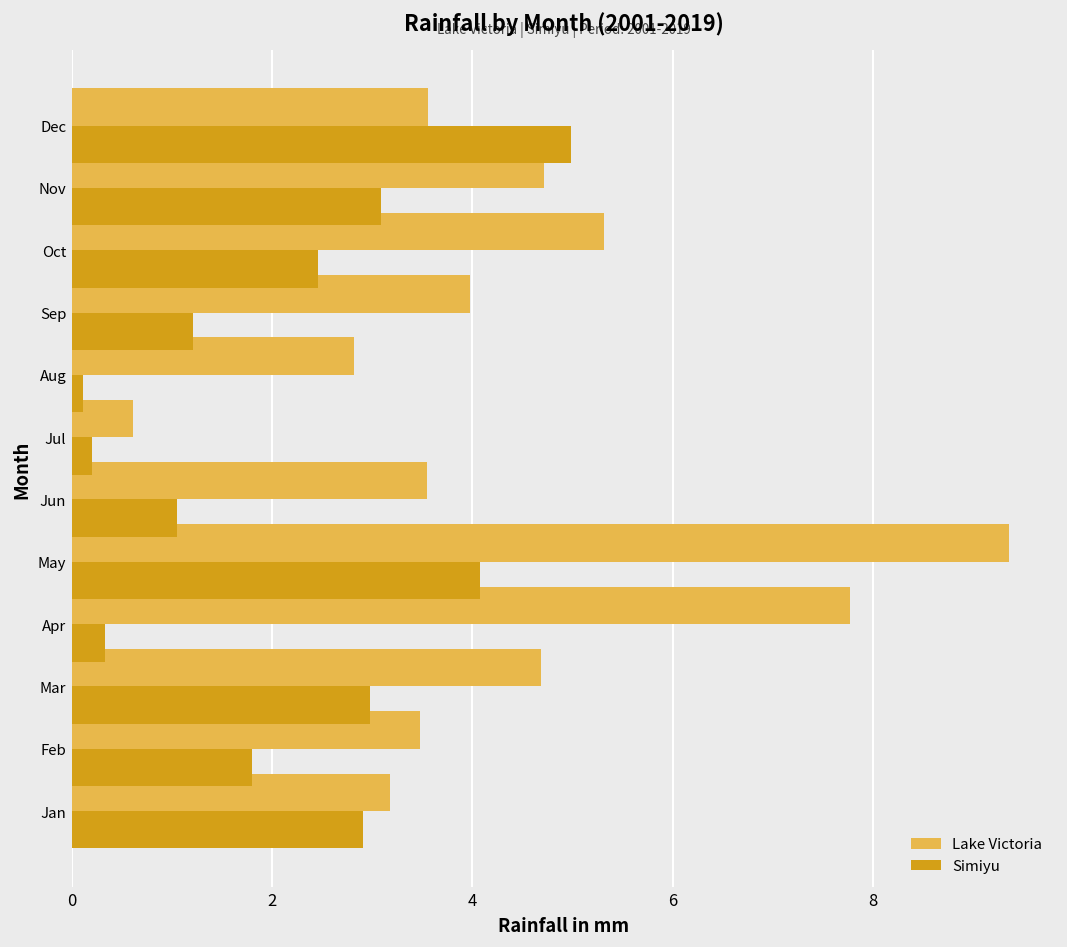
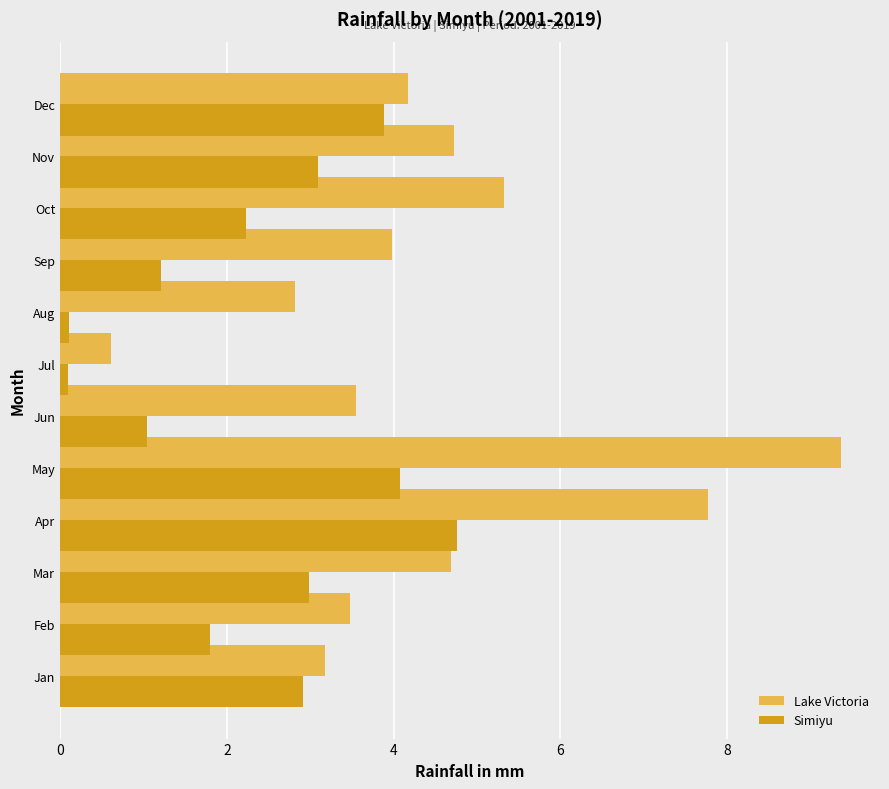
Lake Victoria, Dec: 3.6 -> 4.2
Simiyu, Dec: 5.0 -> 3.9
Simiyu, Oct: 2.5 -> 2.2
Simiyu, Jul: 0.2 -> 0.1
Simiyu, Apr: 0.3 -> 4.8
